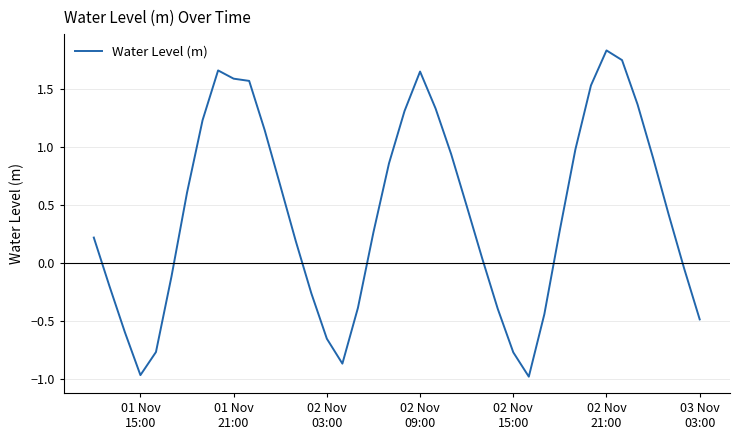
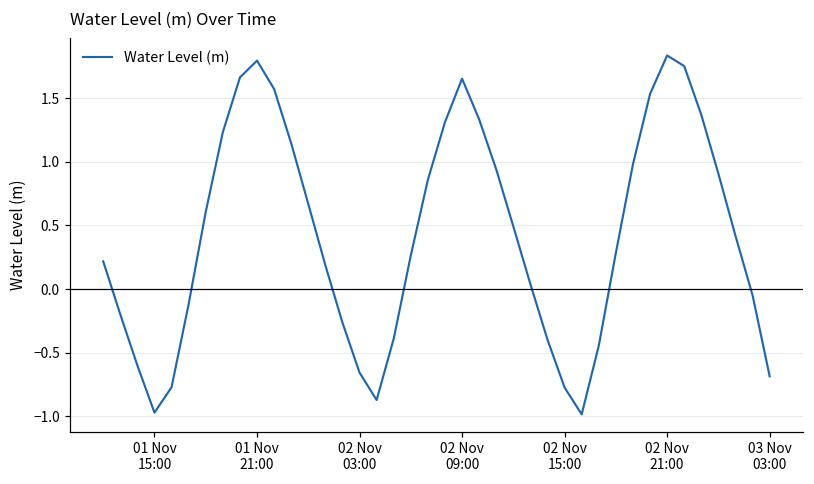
01 Nov 21:00: 1.59 -> 1.79
03 Nov 03:00: -0.49 -> -0.69
